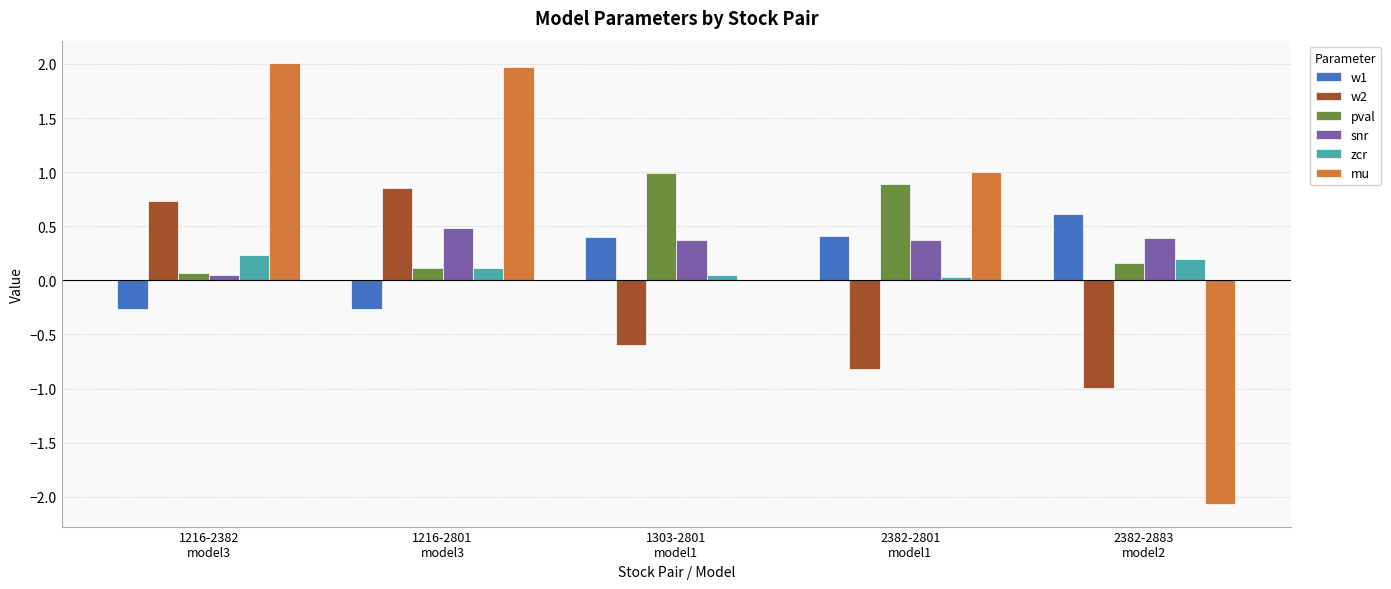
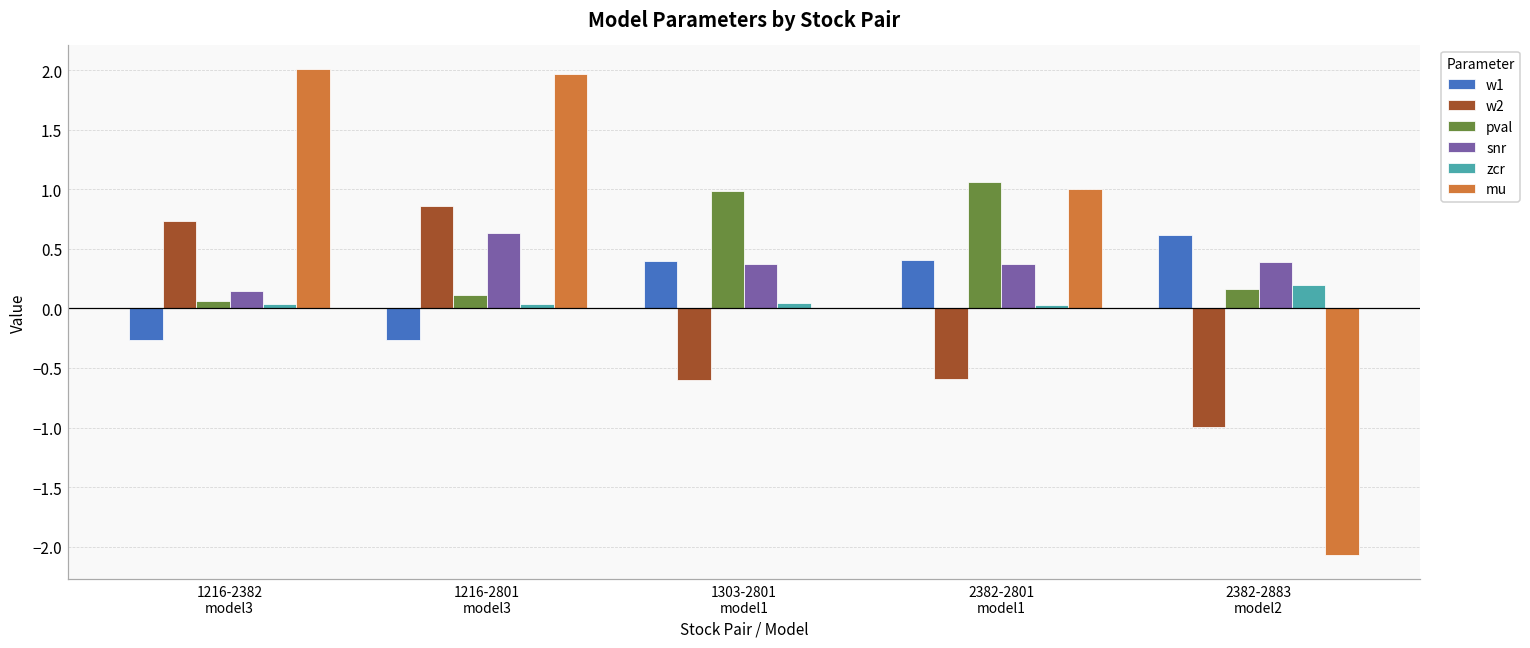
snr, 1216-2382 model3: 0.05 -> 0.15
zcr, 1216-2382 model3: 0.23 -> 0.04
snr, 1216-2801 model3: 0.49 -> 0.63
zcr, 1216-2801 model3: 0.12 -> 0.04
w2, 2382-2801 model1: -0.82 -> -0.59
pval, 2382-2801 model1: 0.89 -> 1.06
